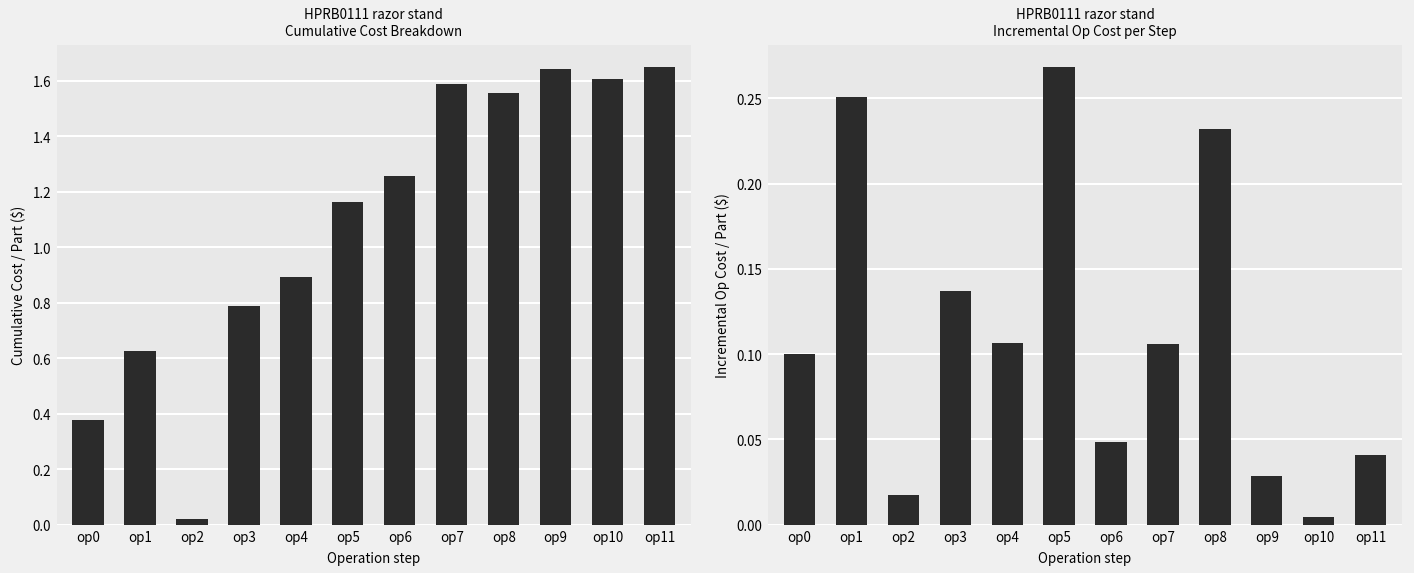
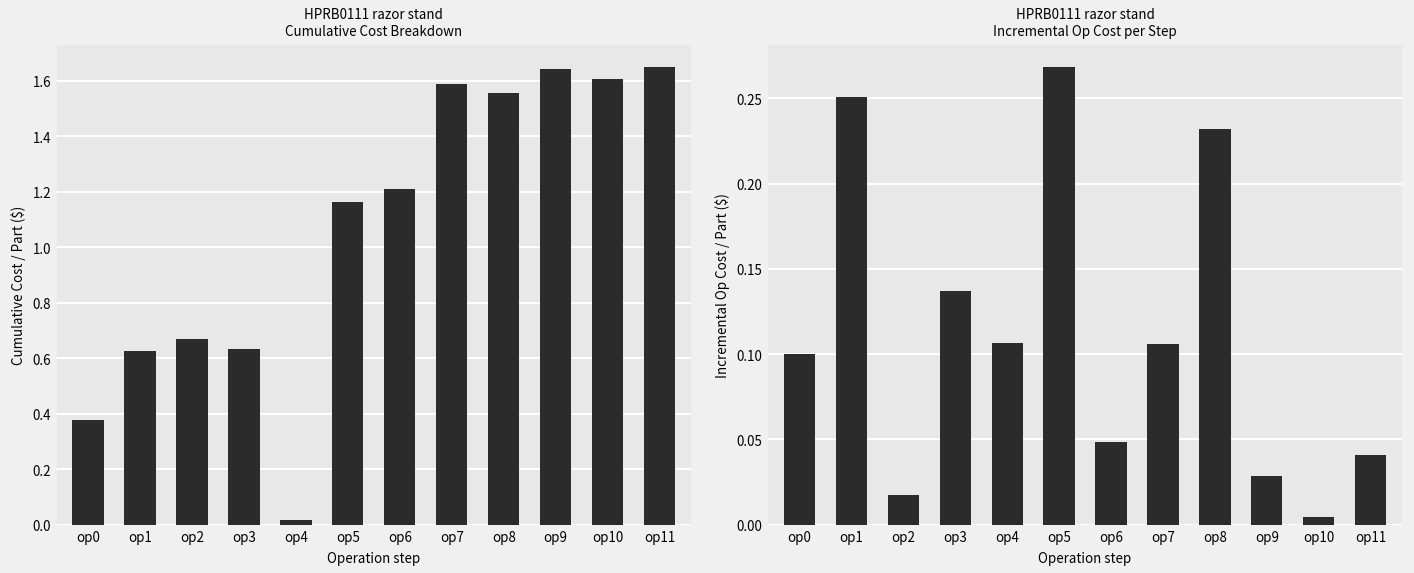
HPRB0111 razor stand Cumulative Cost Breakdown, op2: 0.02 -> 0.67
HPRB0111 razor stand Cumulative Cost Breakdown, op3: 0.79 -> 0.63
HPRB0111 razor stand Cumulative Cost Breakdown, op4: 0.89 -> 0.02
HPRB0111 razor stand Cumulative Cost Breakdown, op6: 1.26 -> 1.21
